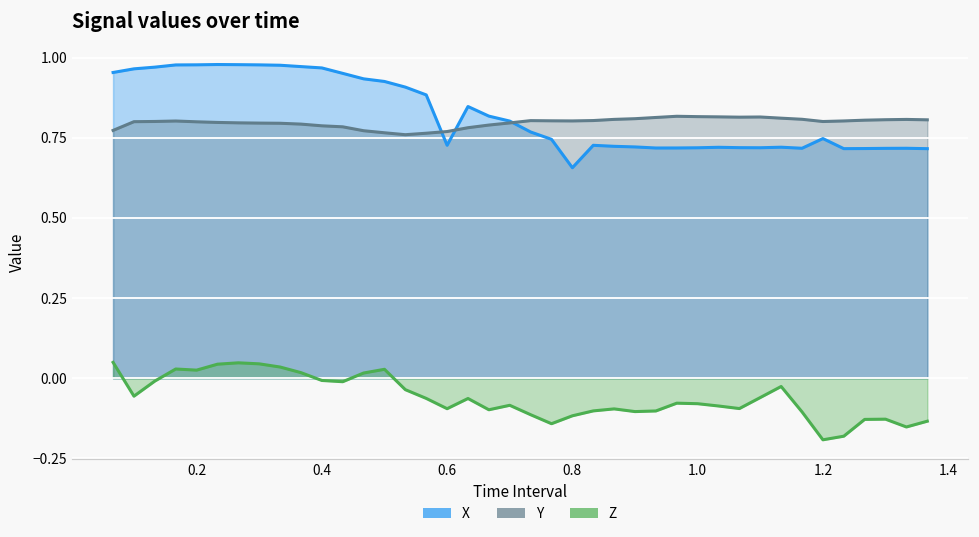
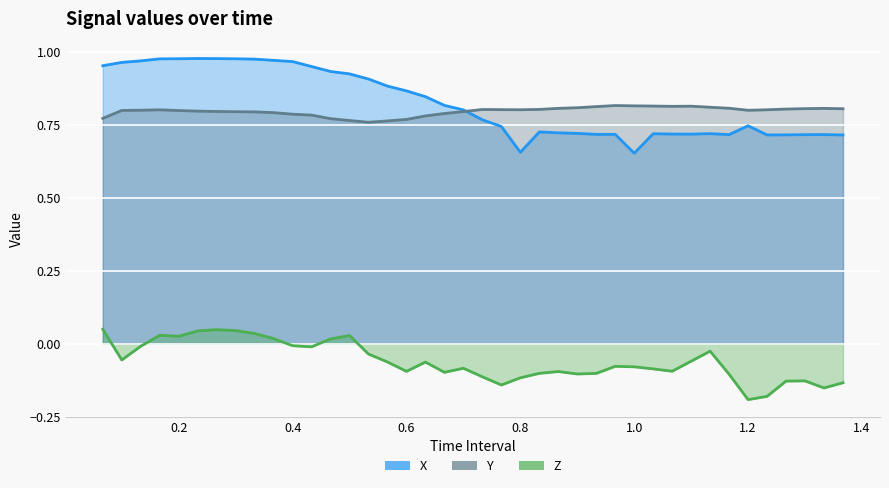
X, 0.6: 0.73 -> 0.87
X, 1.0: 0.72 -> 0.65
